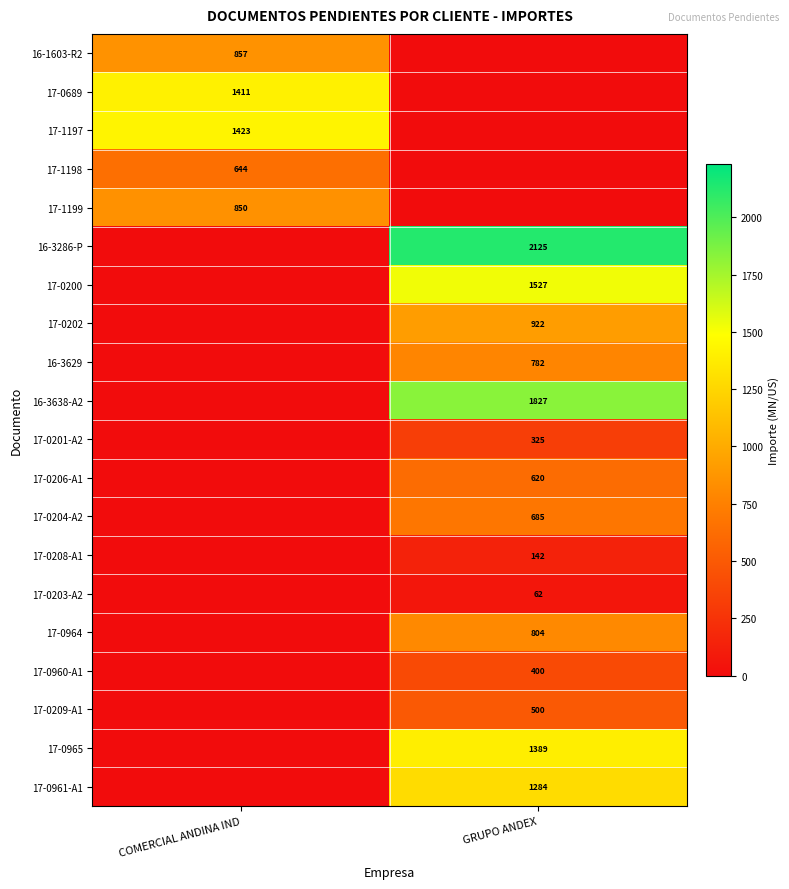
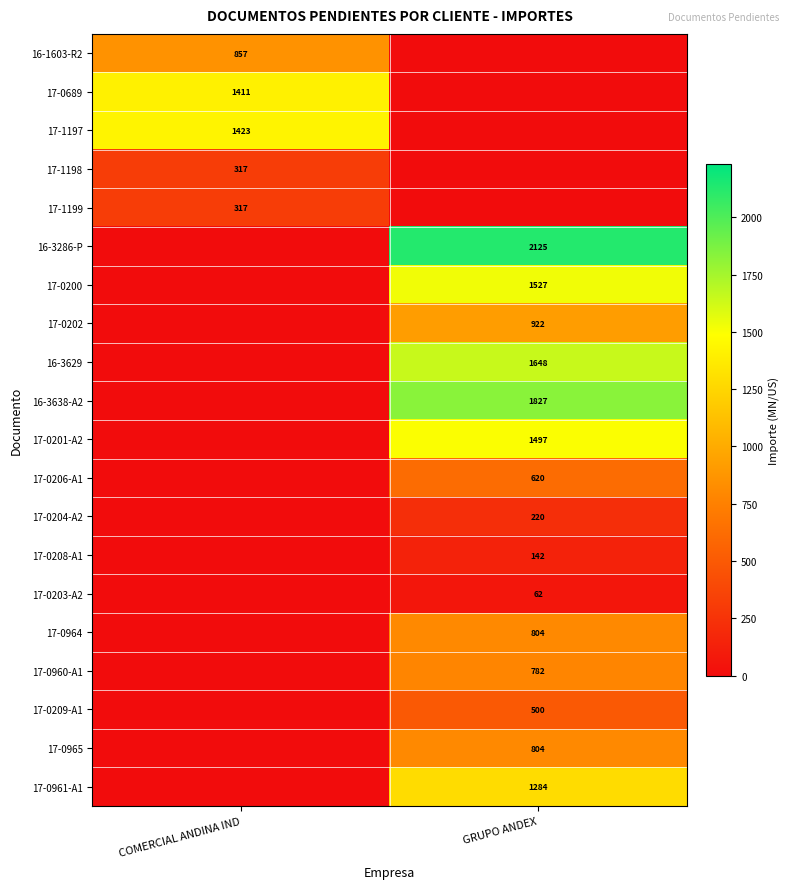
17-1198, COMERCIAL ANDINA IND: 644 -> 317
17-1199, COMERCIAL ANDINA IND: 850 -> 317
16-3629, GRUPO ANDEX: 782 -> 1648
17-0201-A2, GRUPO ANDEX: 325 -> 1497
17-0204-A2, GRUPO ANDEX: 685 -> 220
17-0960-A1, GRUPO ANDEX: 400 -> 782
17-0965, GRUPO ANDEX: 1389 -> 804
